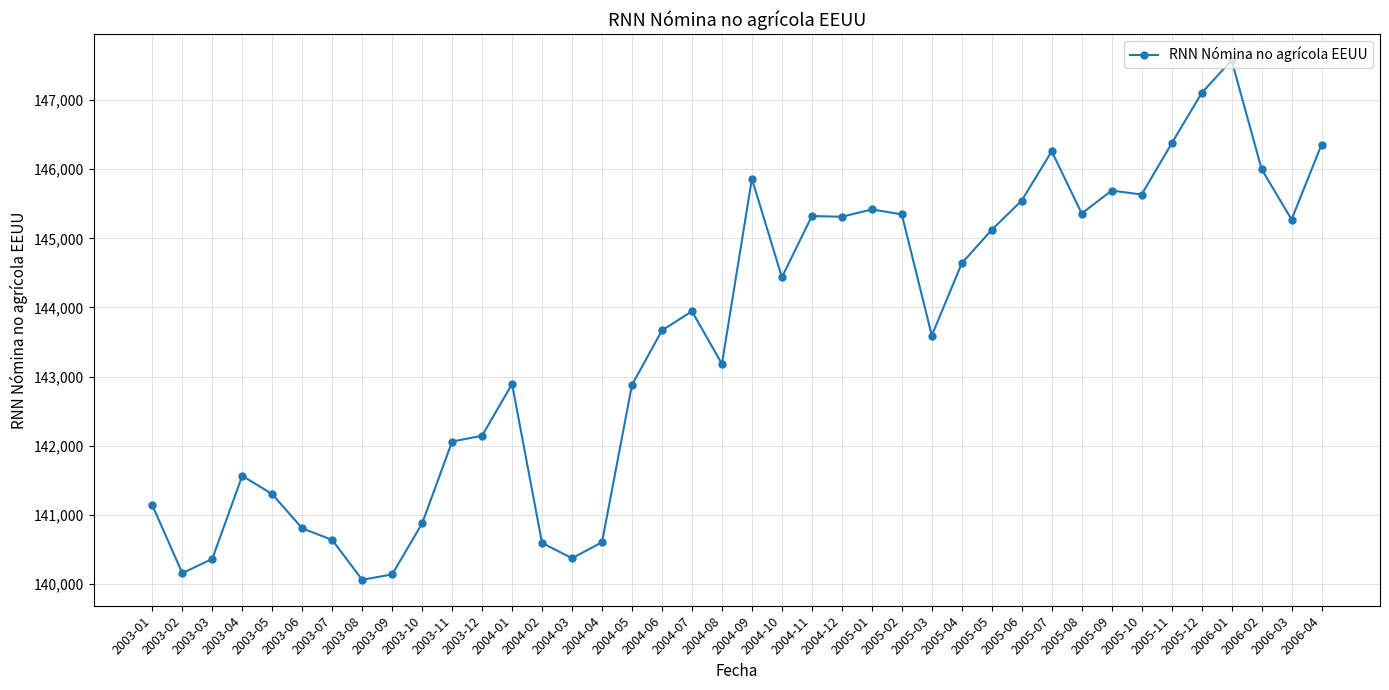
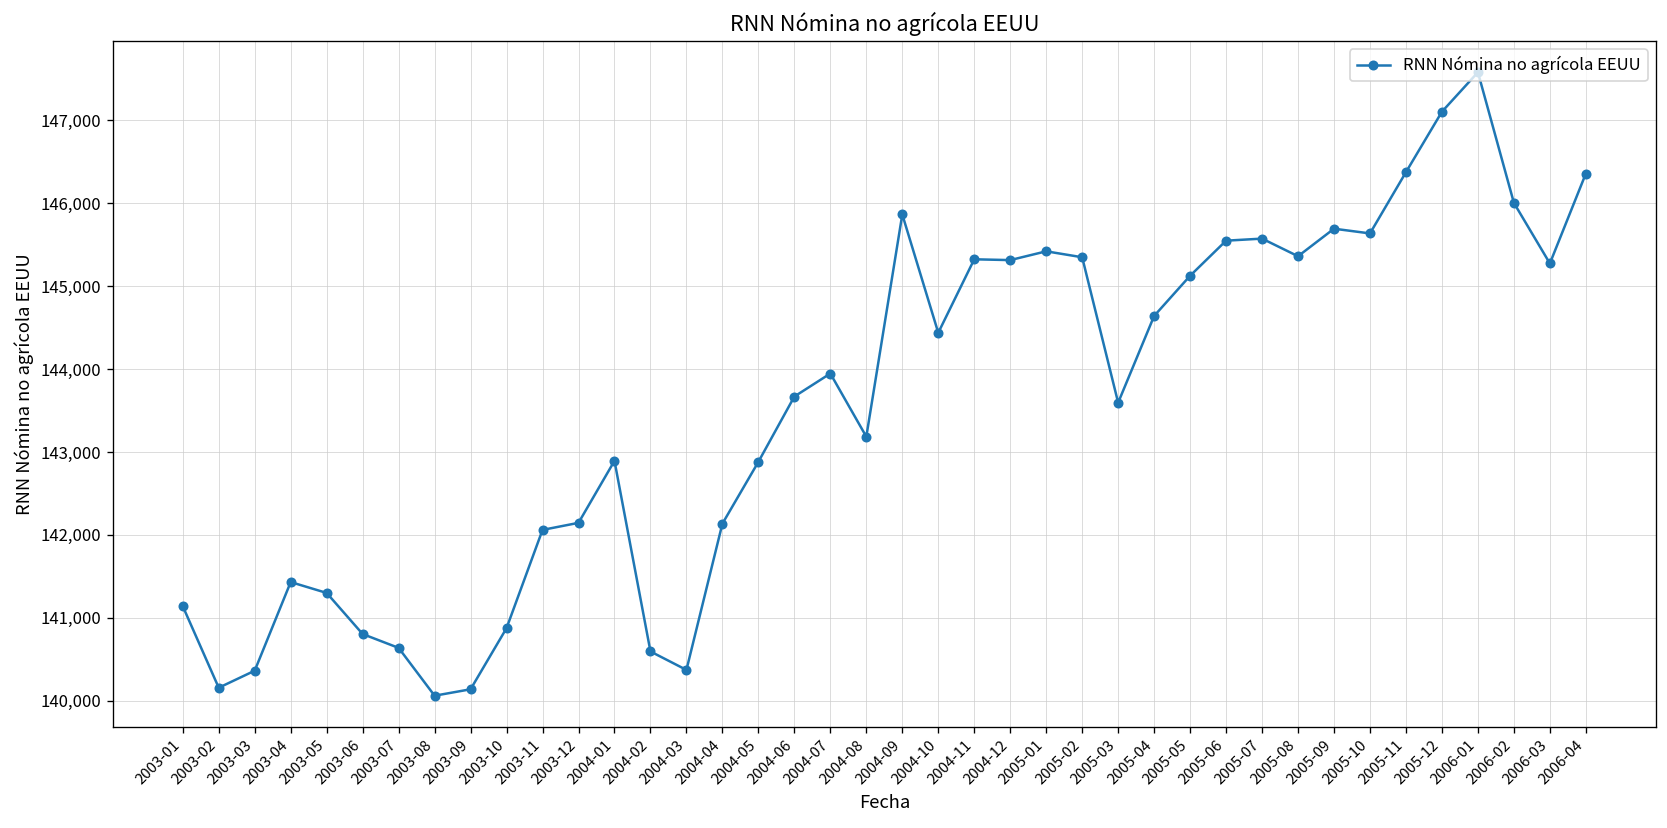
2003-04: 141,600 -> 141,400
2004-04: 140,600 -> 142,100
2005-07: 146,300 -> 145,600
